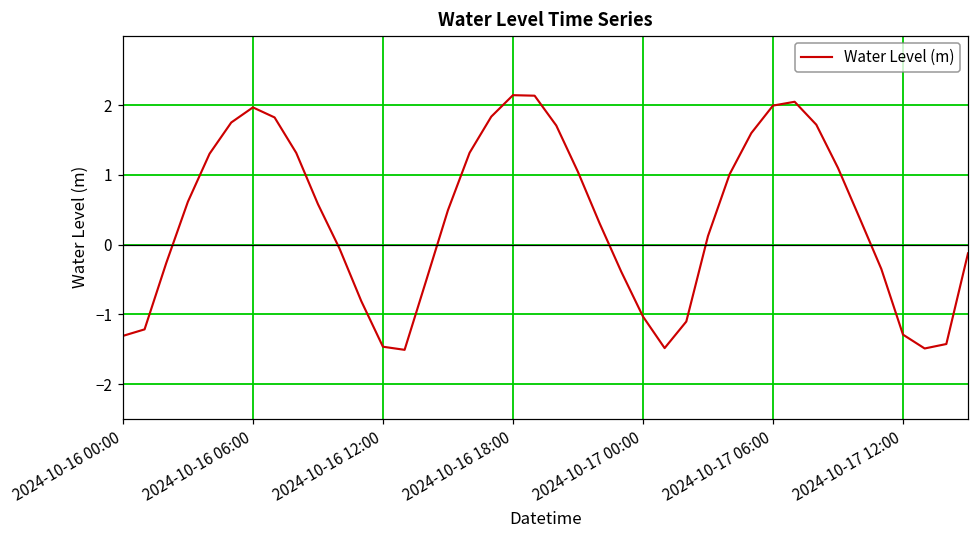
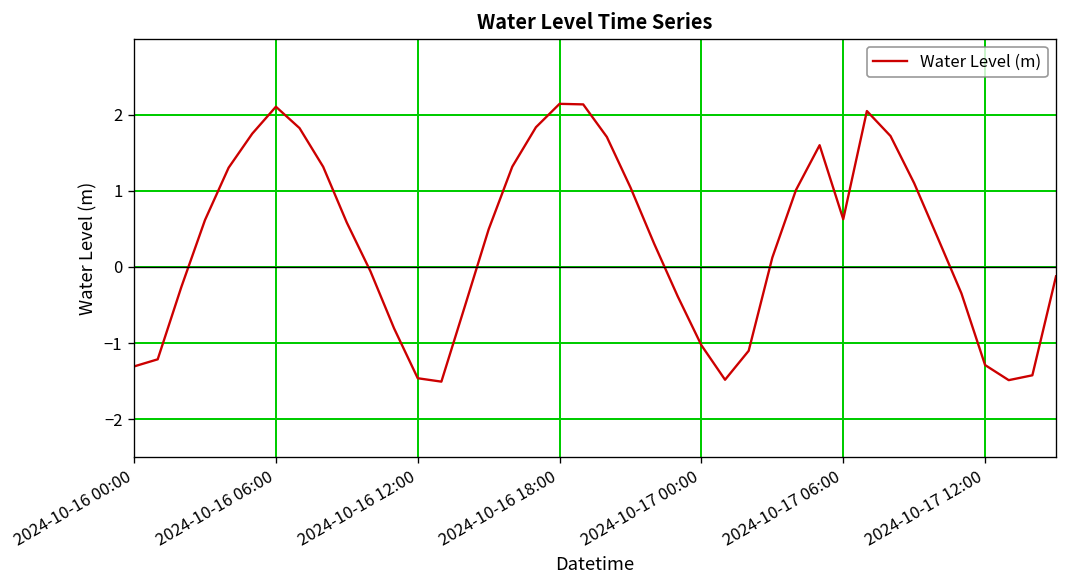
2024-10-16 06:00: 2.0 -> 2.1
2024-10-17 06:00: 2.0 -> 0.6
